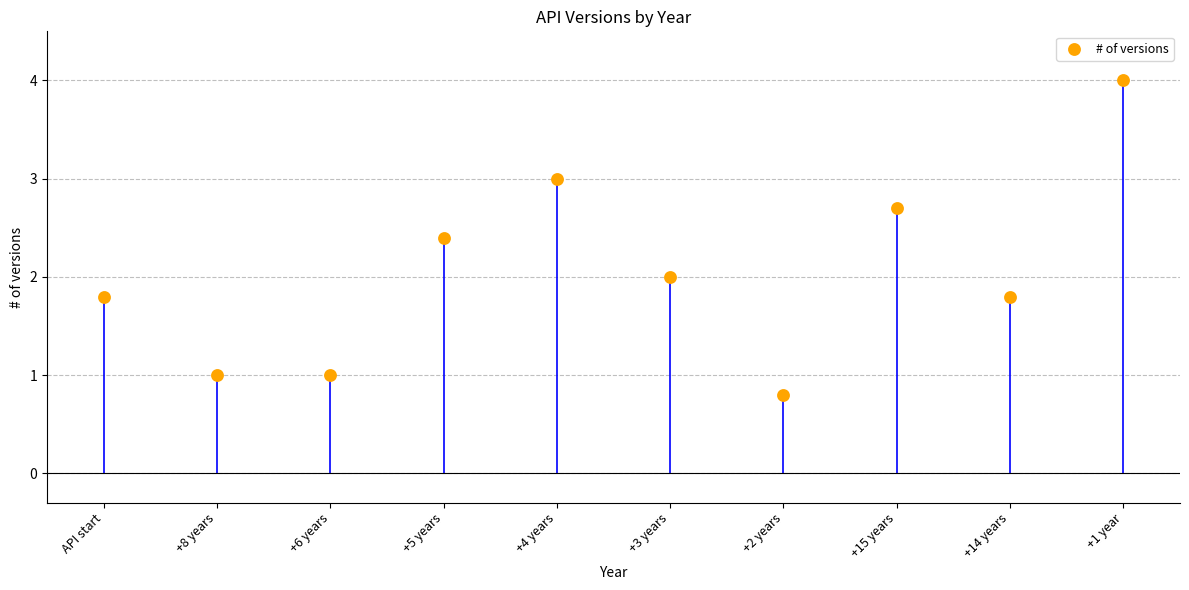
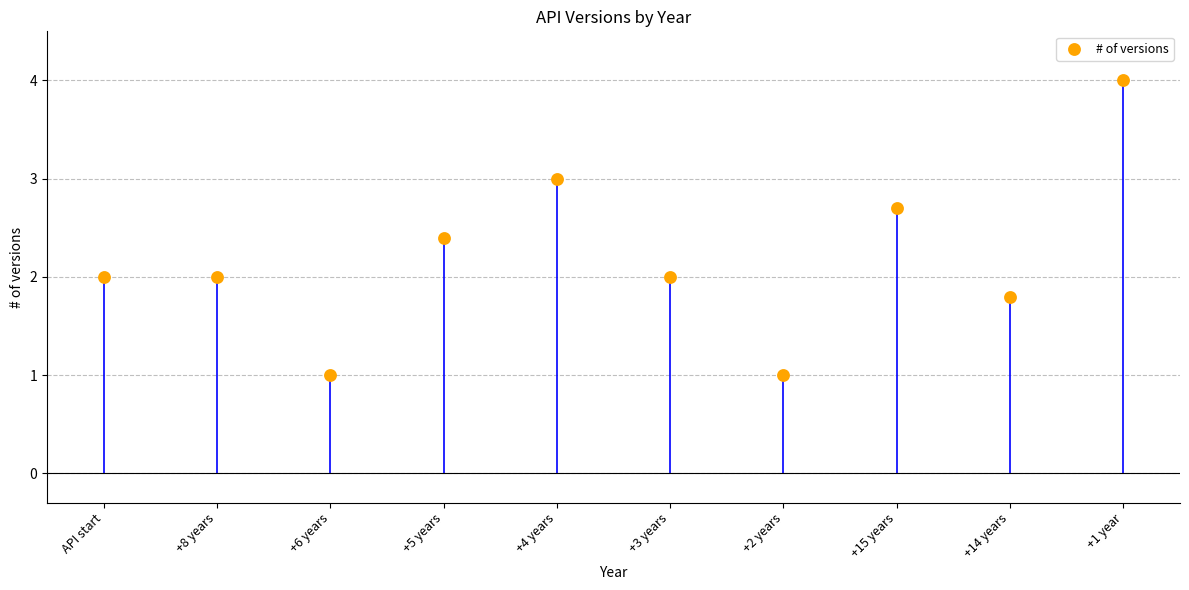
# of versions, API start: 1.8 -> 2.0
# of versions, +8 years: 1 -> 2
# of versions, +2 years: 0.8 -> 1.0
